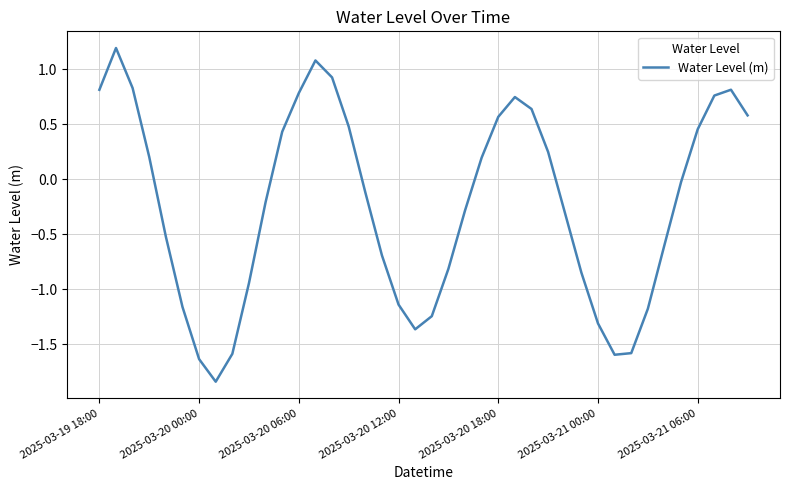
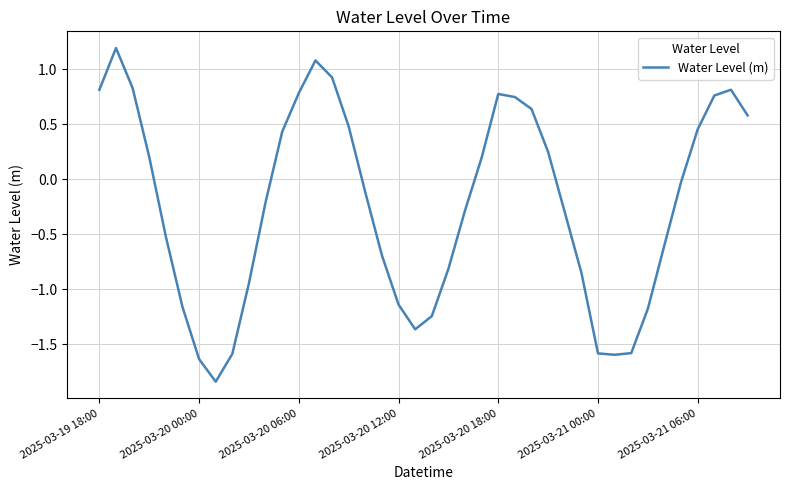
2025-03-20 18:00: 0.57 -> 0.77
2025-03-21 00:00: -1.31 -> -1.59
